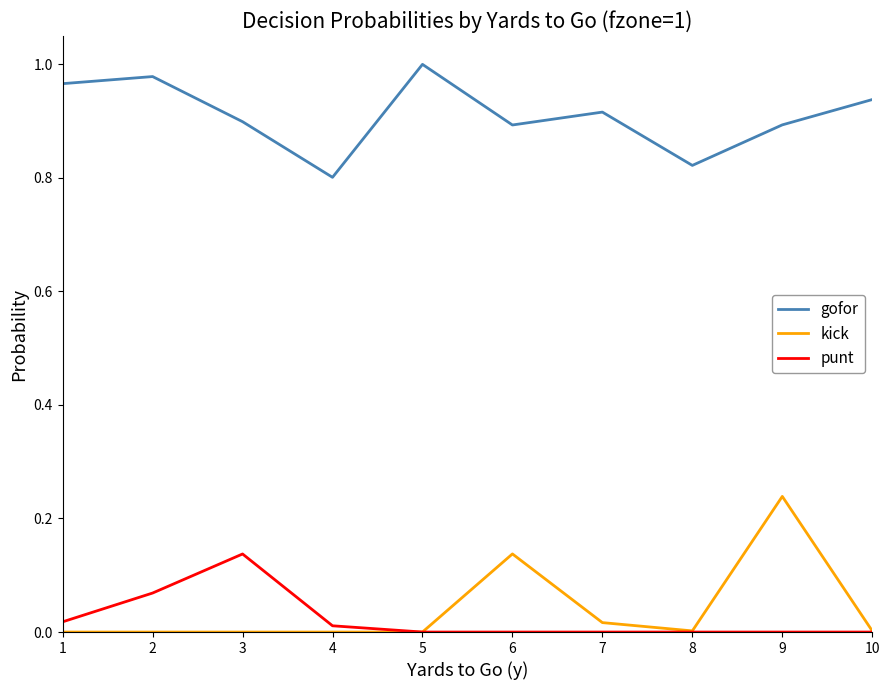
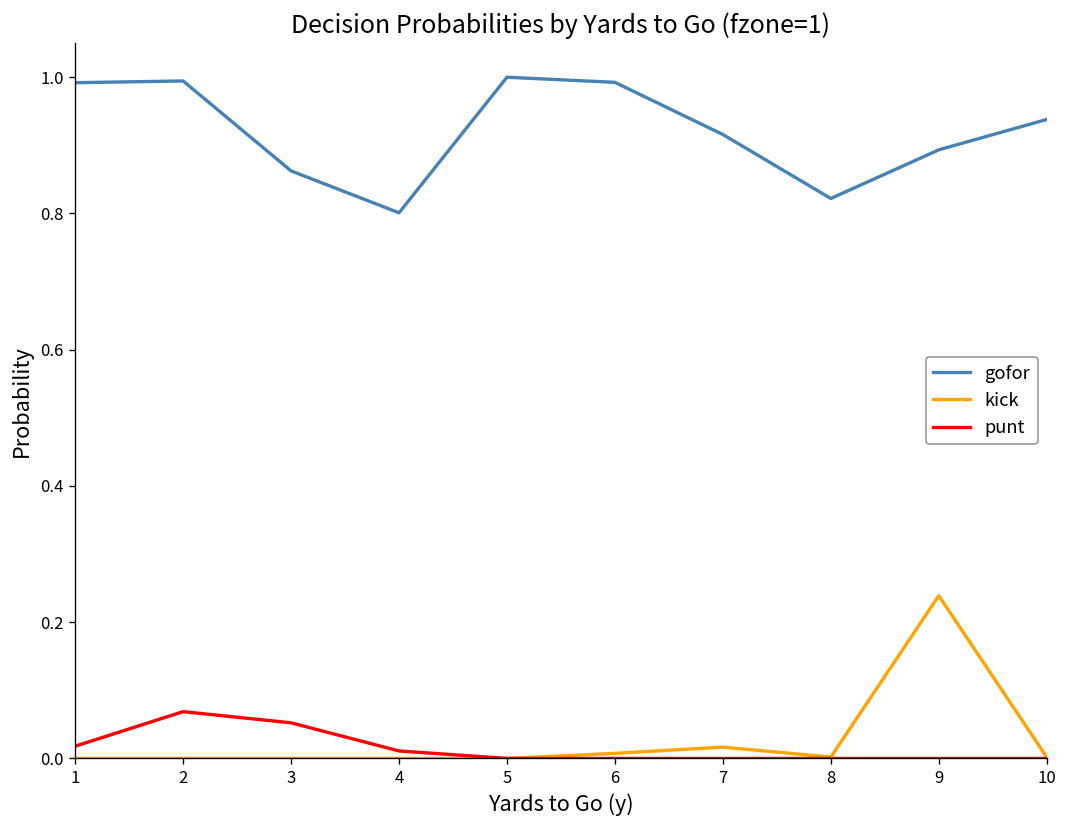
gofor, 1: 0.97 -> 0.99
gofor, 2: 0.98 -> 0.99
gofor, 3: 0.90 -> 0.86
punt, 3: 0.14 -> 0.05
gofor, 6: 0.89 -> 0.99
kick, 6: 0.14 -> 0.01
